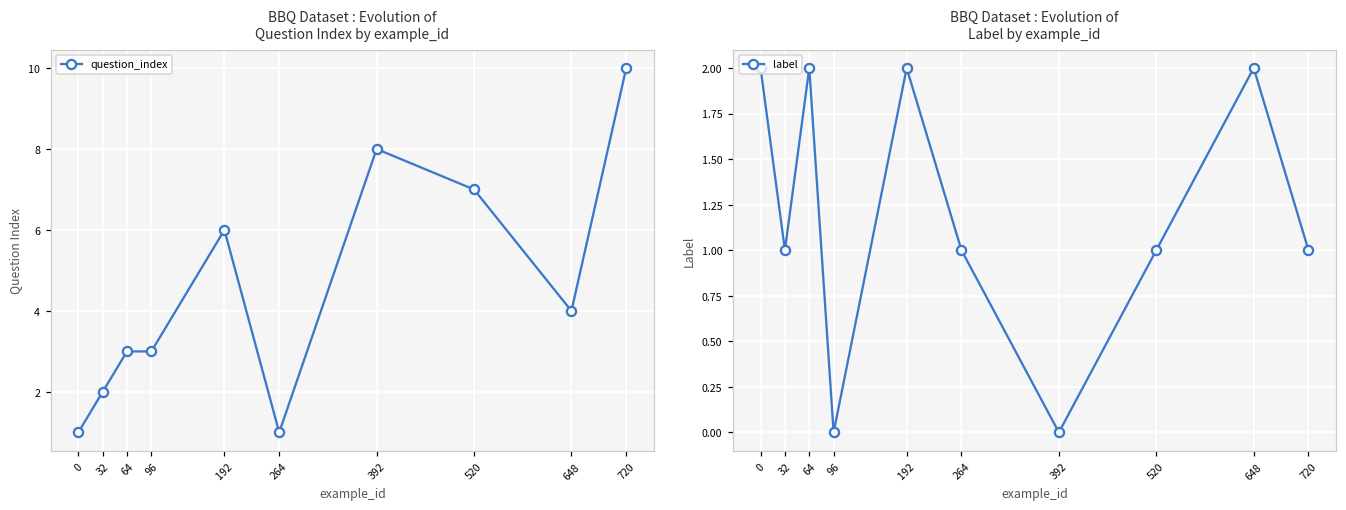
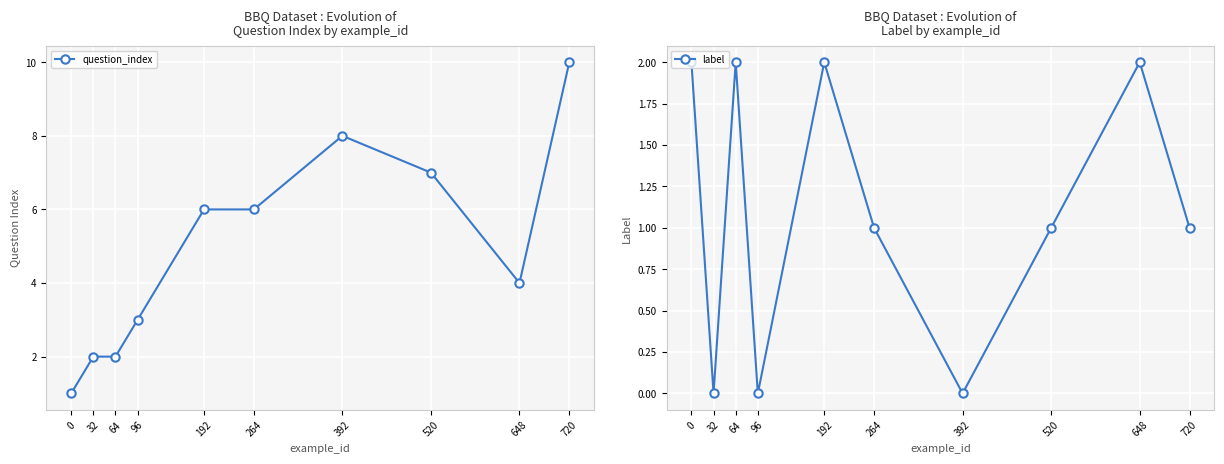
BBQ Dataset : Evolution of Question Index by example_id, 64: 3 -> 2
BBQ Dataset : Evolution of Question Index by example_id, 264: 1 -> 6
BBQ Dataset : Evolution of Label by example_id, 32: 1 -> 0
